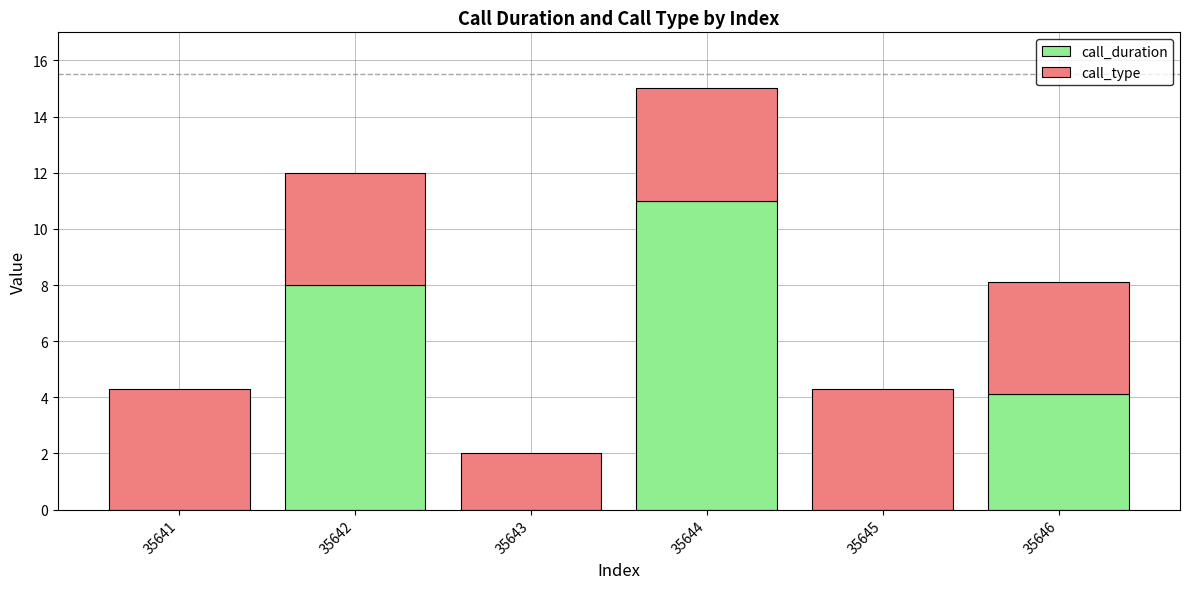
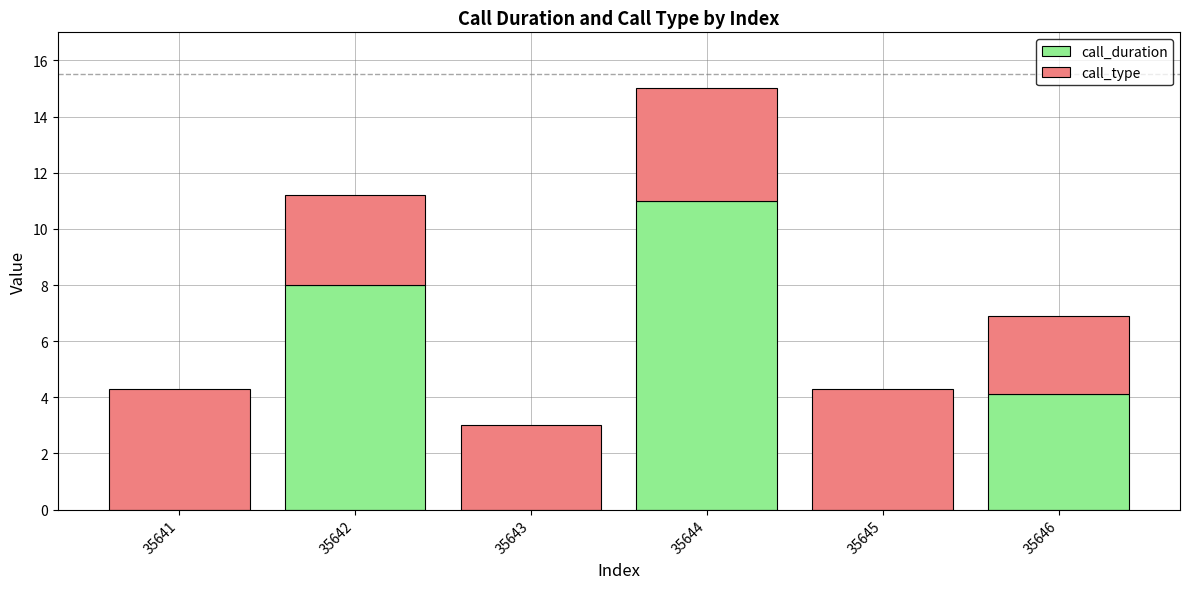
call_type, 35642: 4.0 -> 3.2
call_type, 35643: 2 -> 3
call_type, 35646: 4.0 -> 2.8
